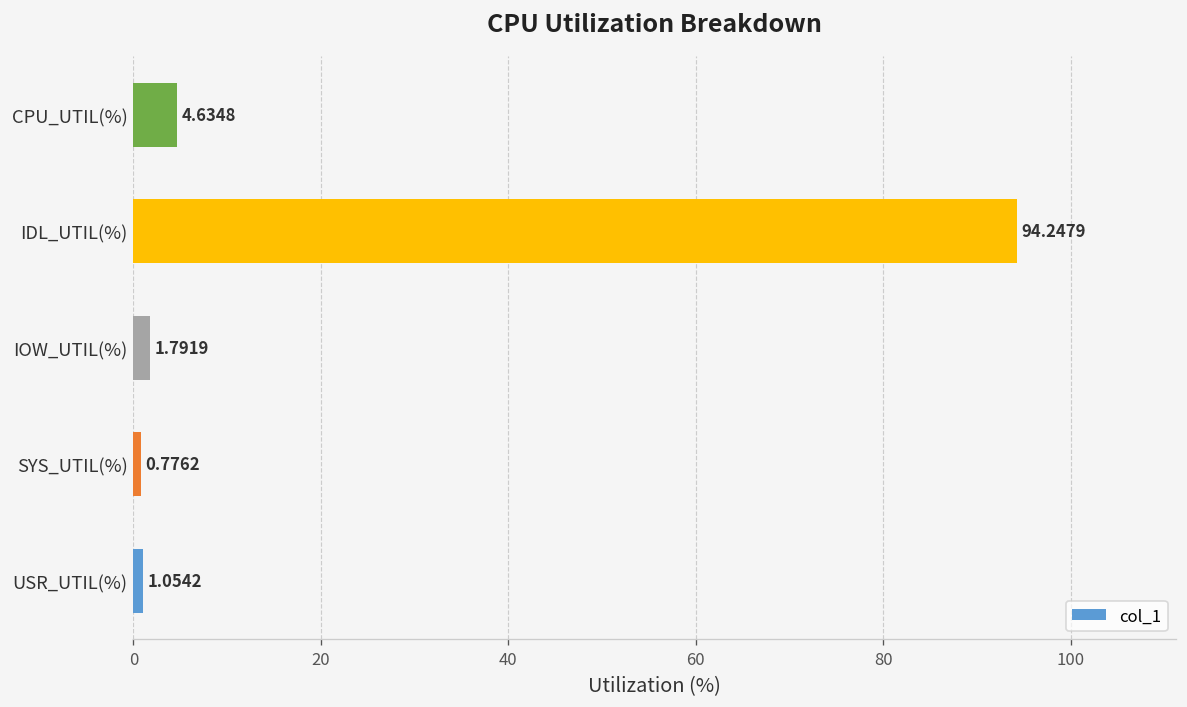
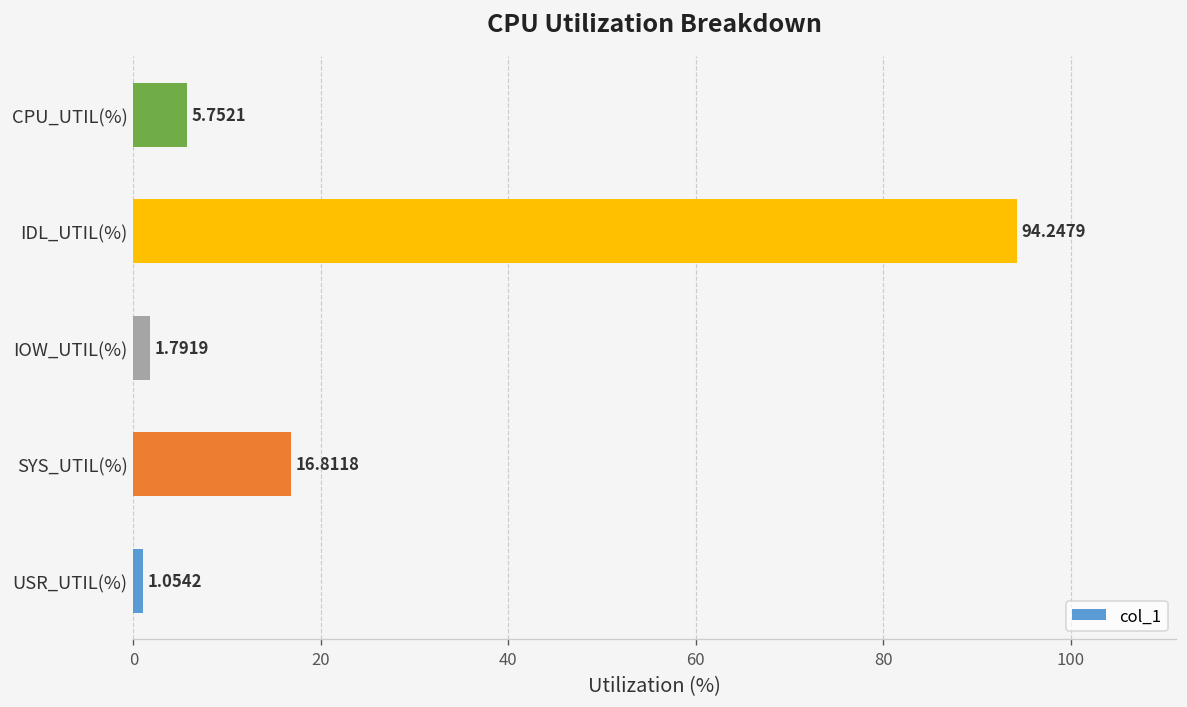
CPU_UTIL(%): 4.6348 -> 5.7521
SYS_UTIL(%): 0.7762 -> 16.8118
